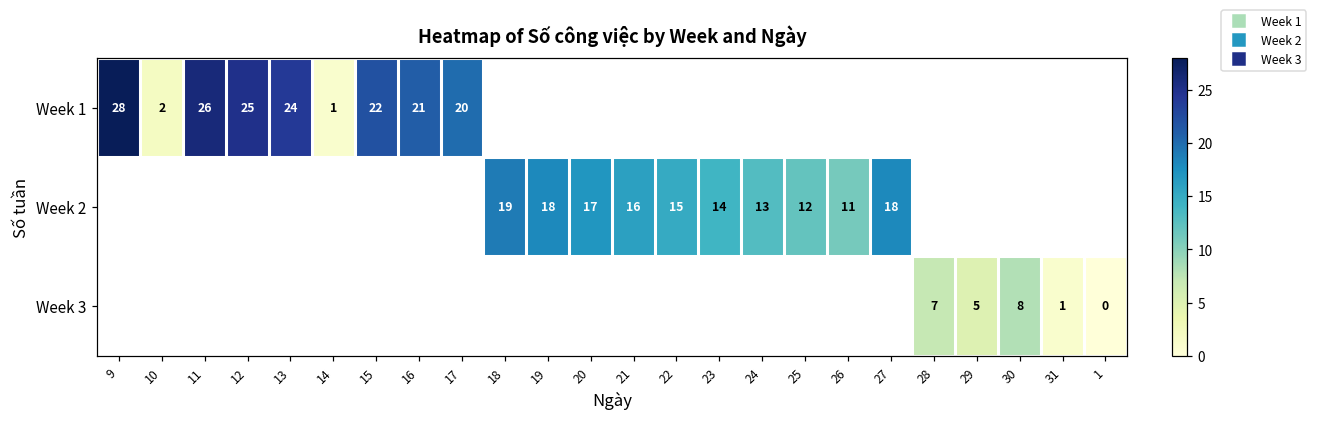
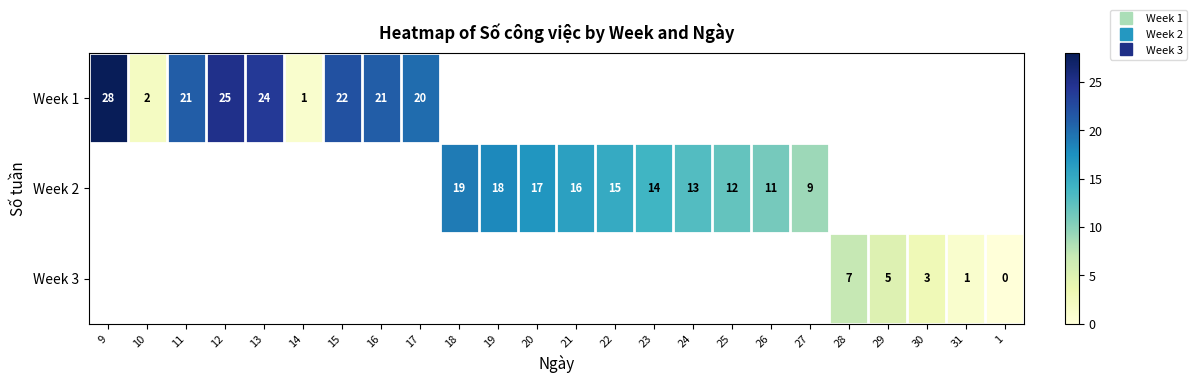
Week 1, 11: 26 -> 21
Week 2, 27: 18 -> 9
Week 3, 30: 8 -> 3
